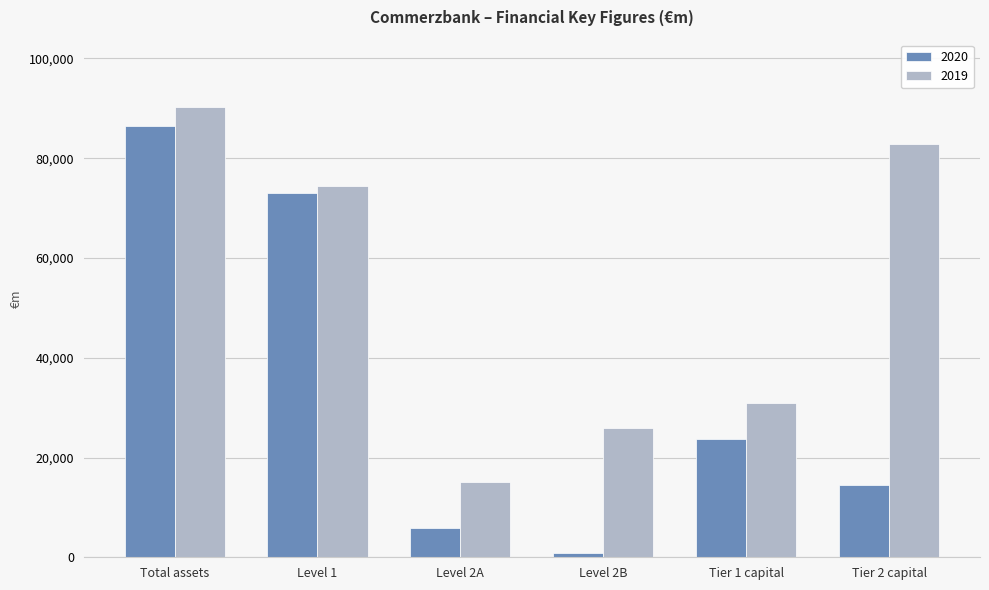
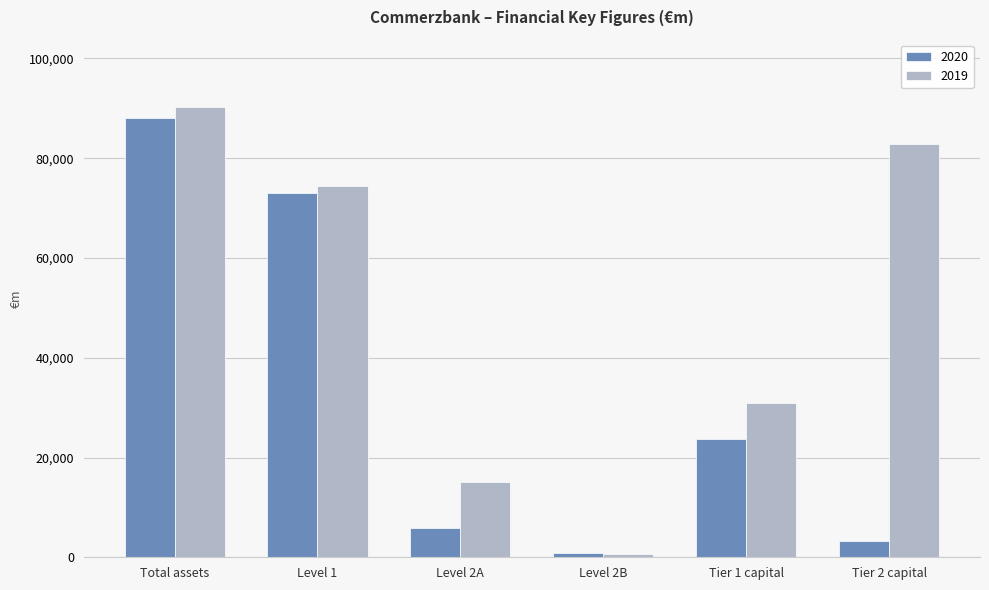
2020, Total assets: 86,000 -> 88,000
2019, Level 2B: 26,000 -> 1,000
2020, Tier 2 capital: 14,000 -> 3,000
